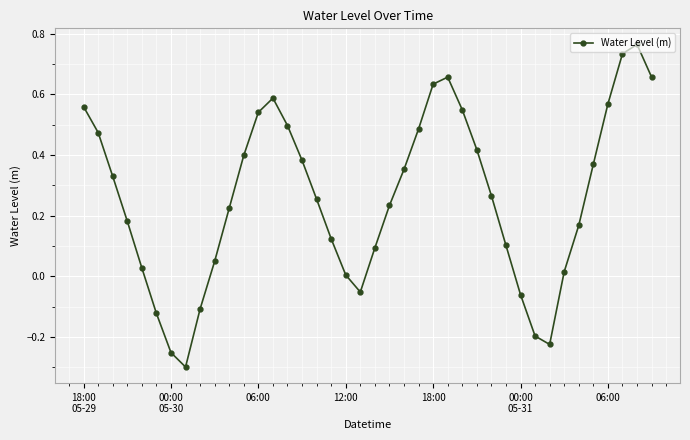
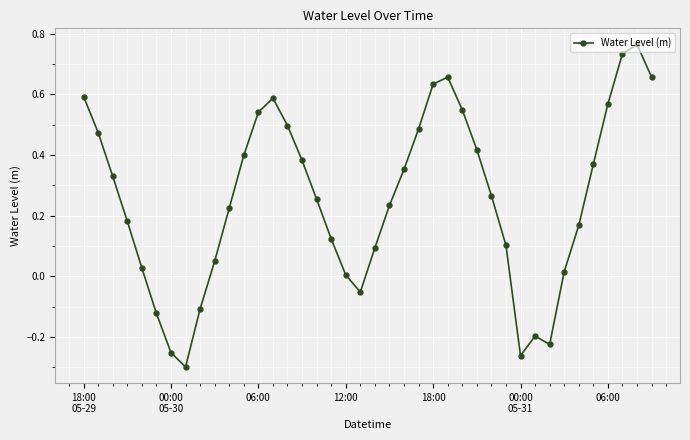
18:00 05-29: 0.56 -> 0.59
00:00 05-31: -0.06 -> -0.26
